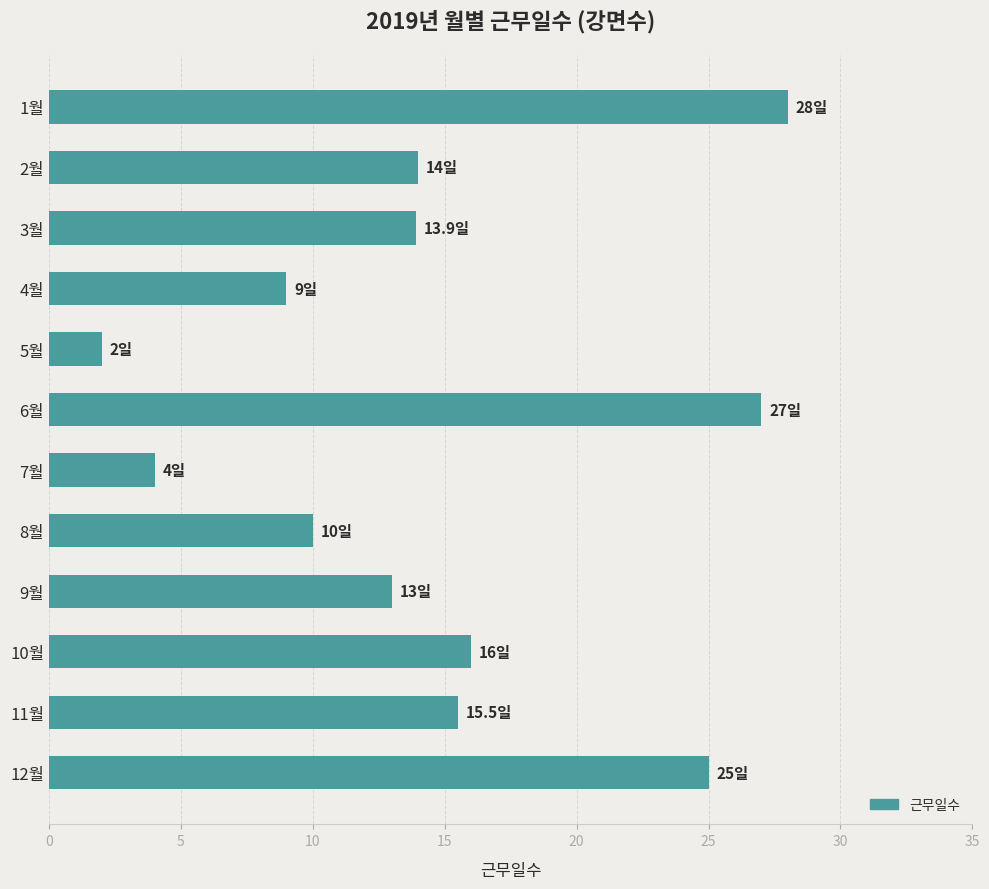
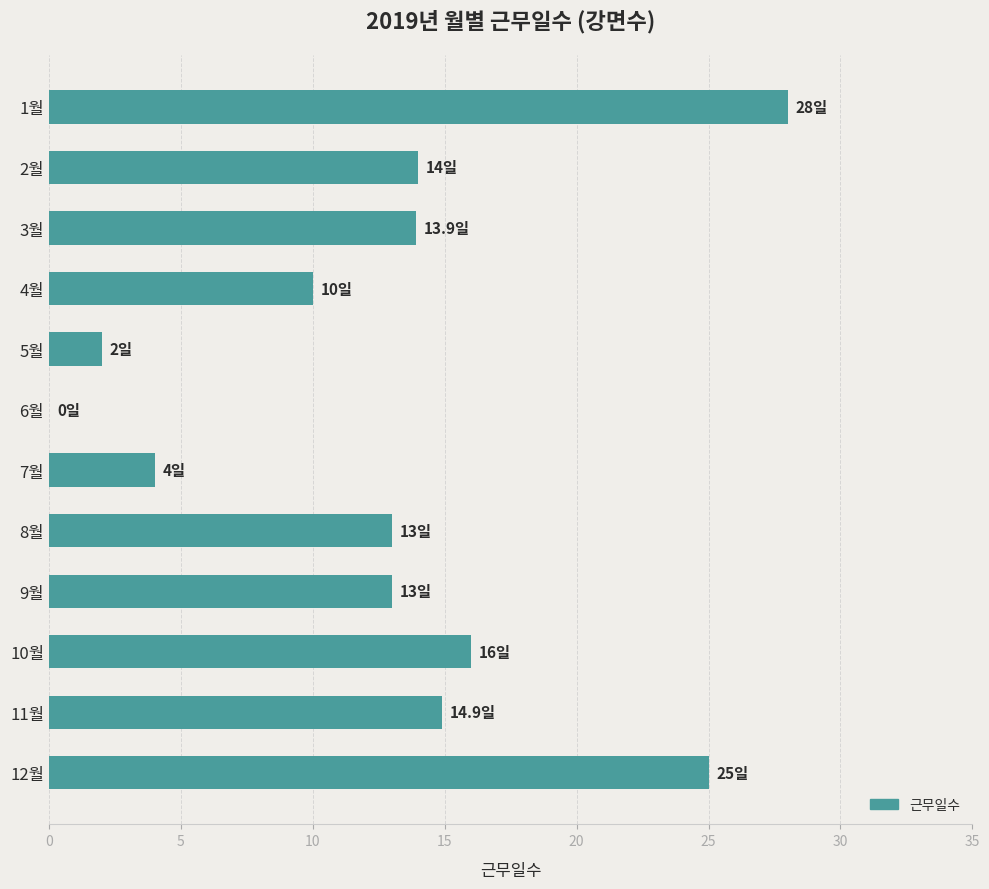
4월: 9일 -> 10일
6월: 27일 -> 0일
8월: 10일 -> 13일
11월: 15.5일 -> 14.9일
